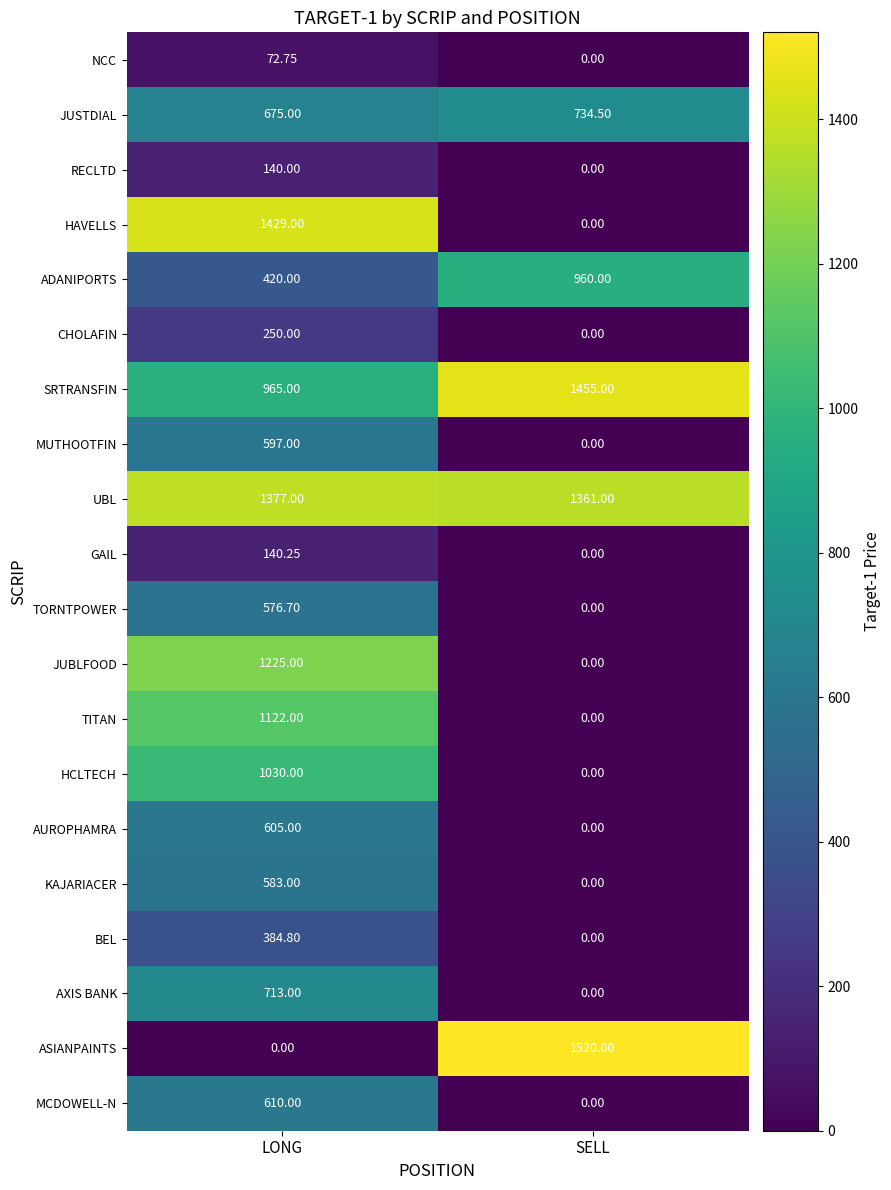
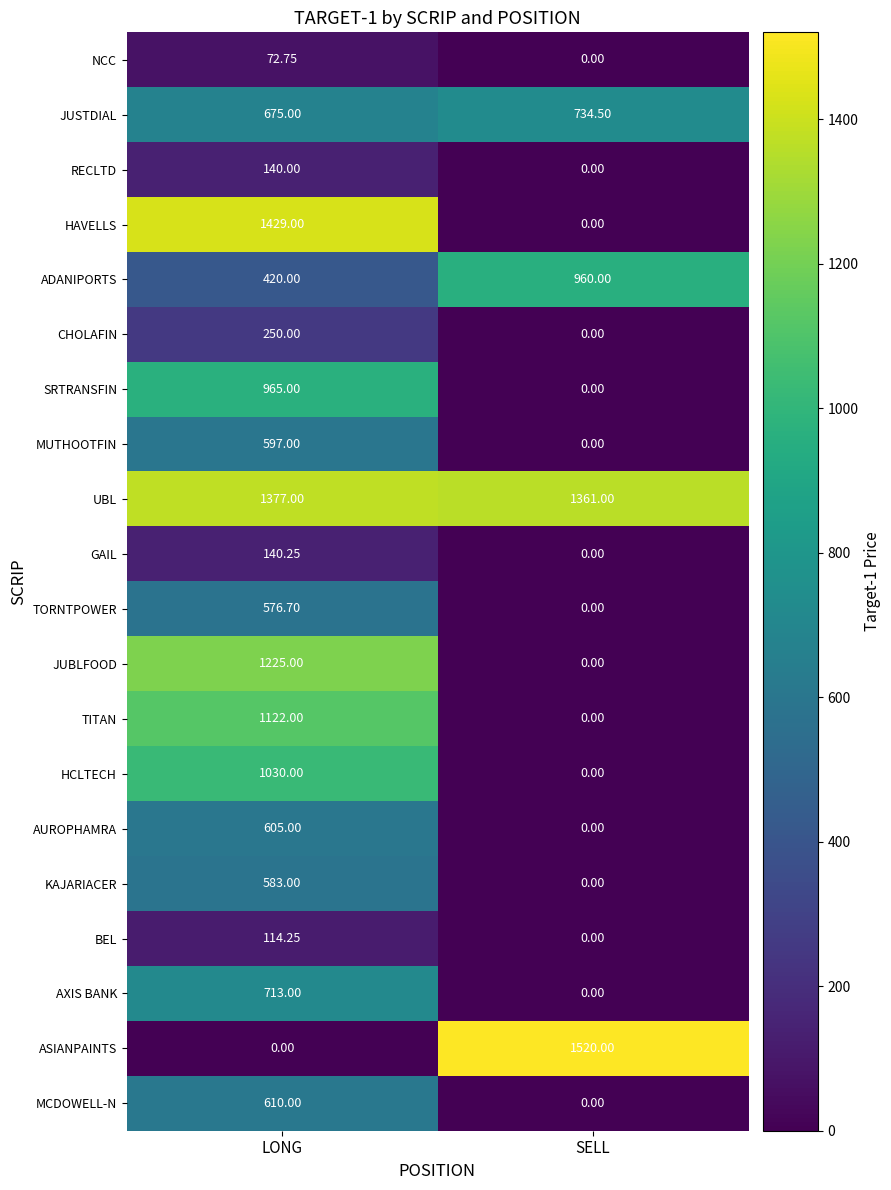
SRTRANSFIN, SELL: 1455.00 -> 0.00
BEL, LONG: 384.80 -> 114.25
